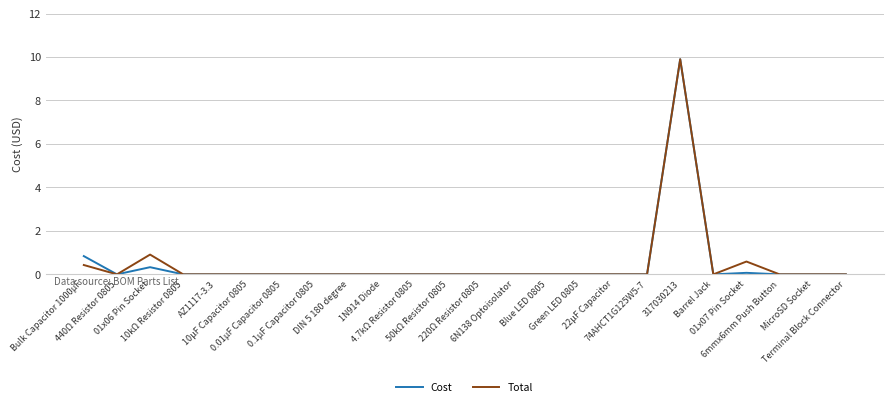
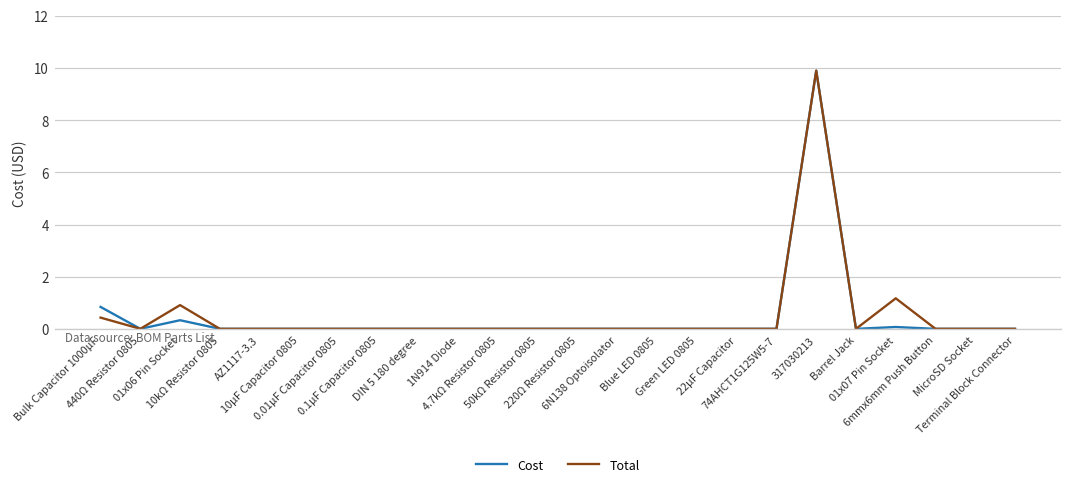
Total, 01x07 Pin Socket: 0.6 -> 1.2
